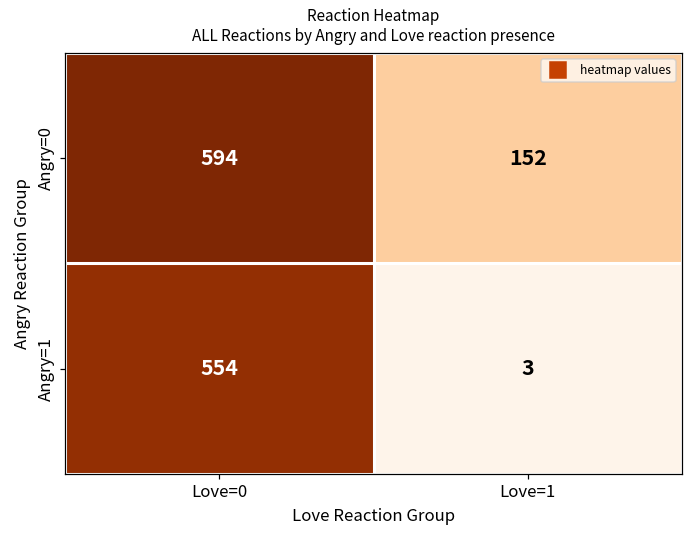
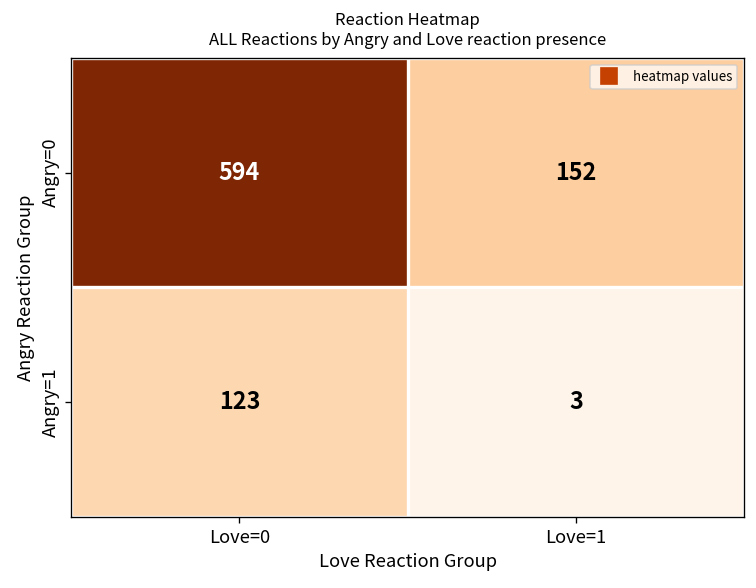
Angry=1, Love=0: 554 -> 123
